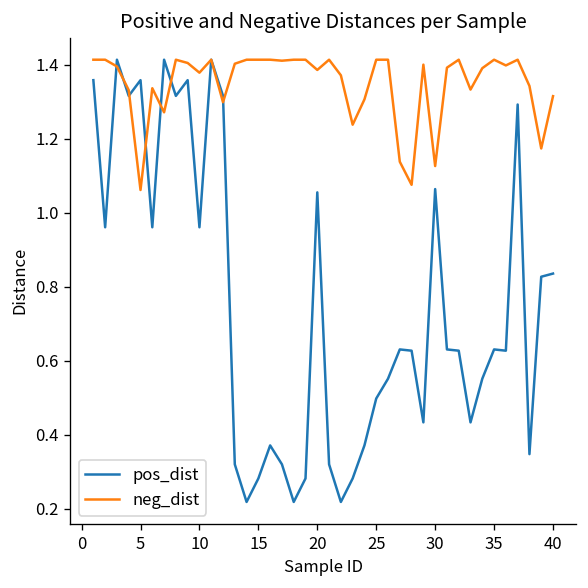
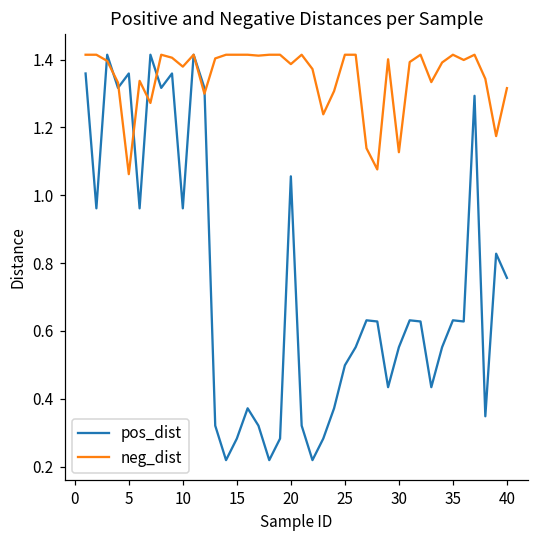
pos_dist, 30: 1.06 -> 0.55
pos_dist, 40: 0.84 -> 0.76
